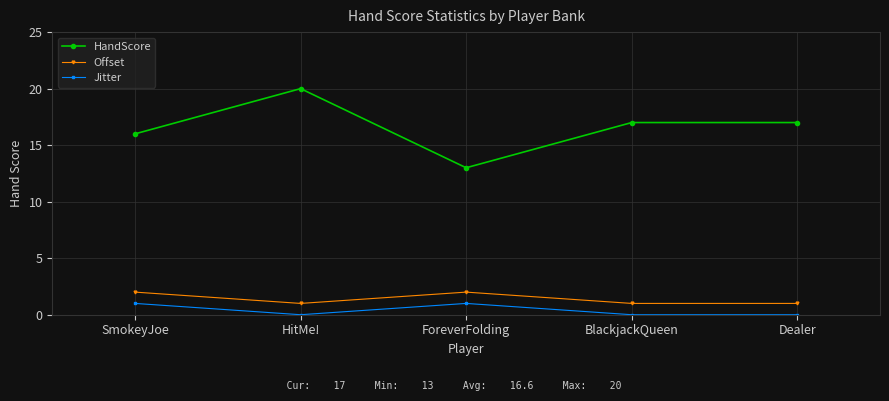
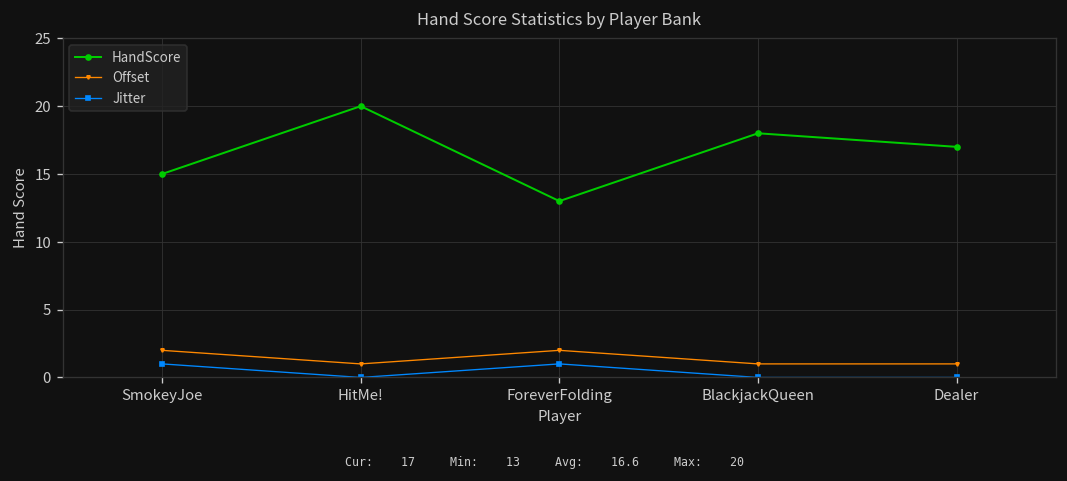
HandScore, SmokeyJoe: 16 -> 15
HandScore, BlackjackQueen: 17 -> 18
